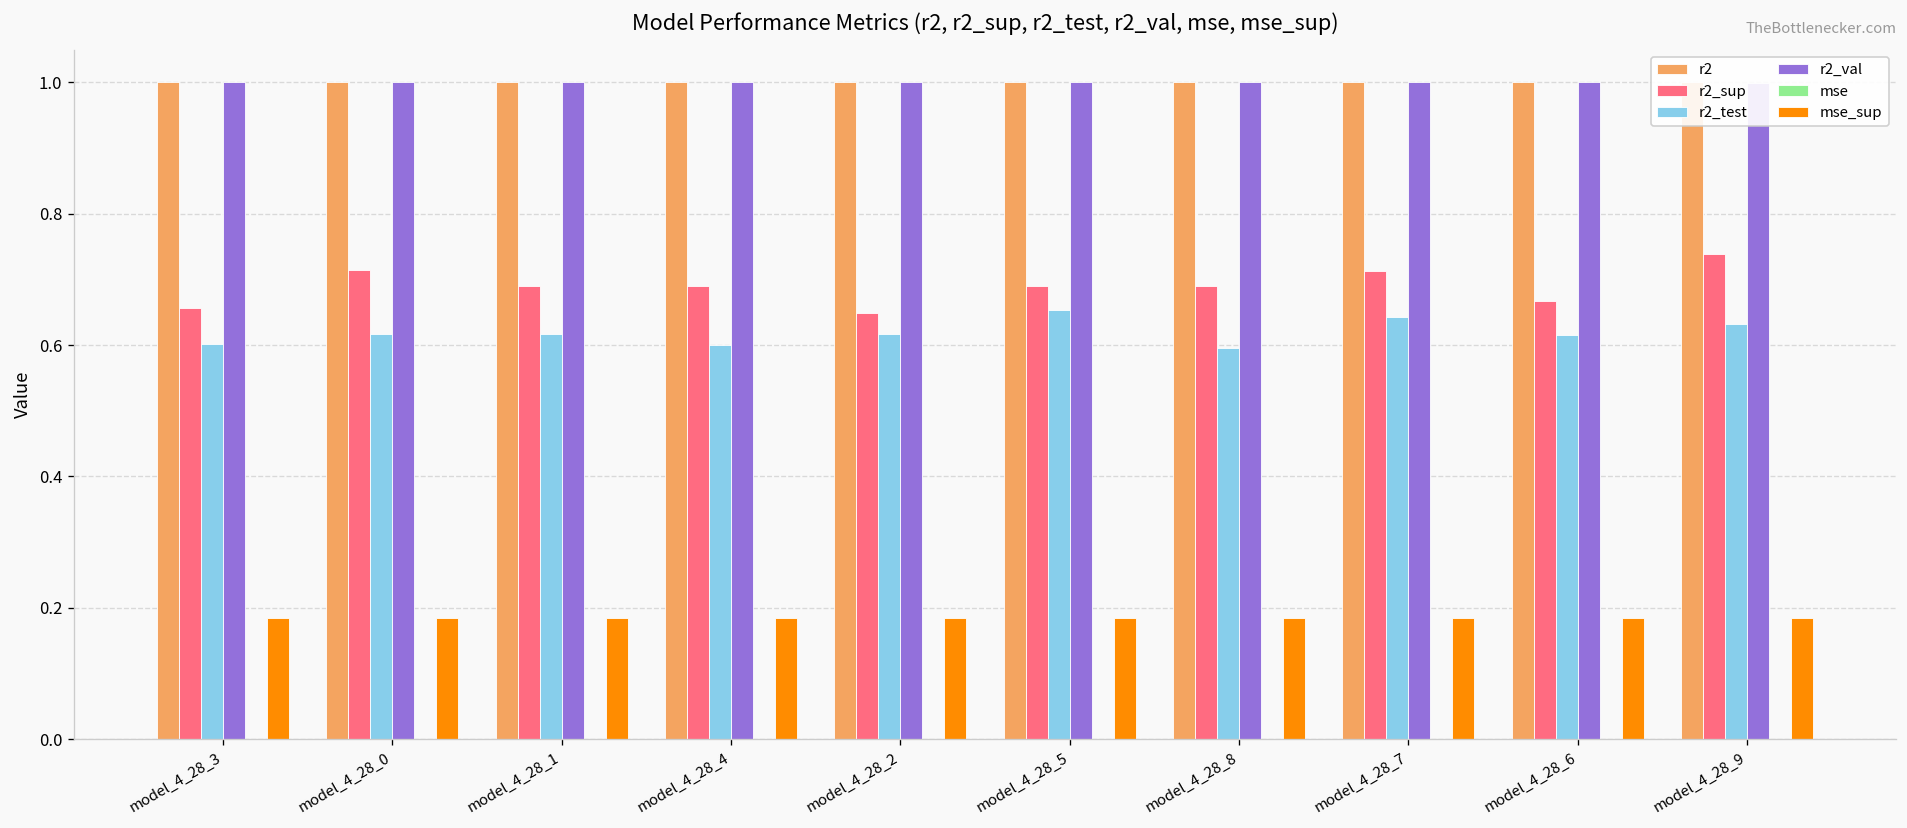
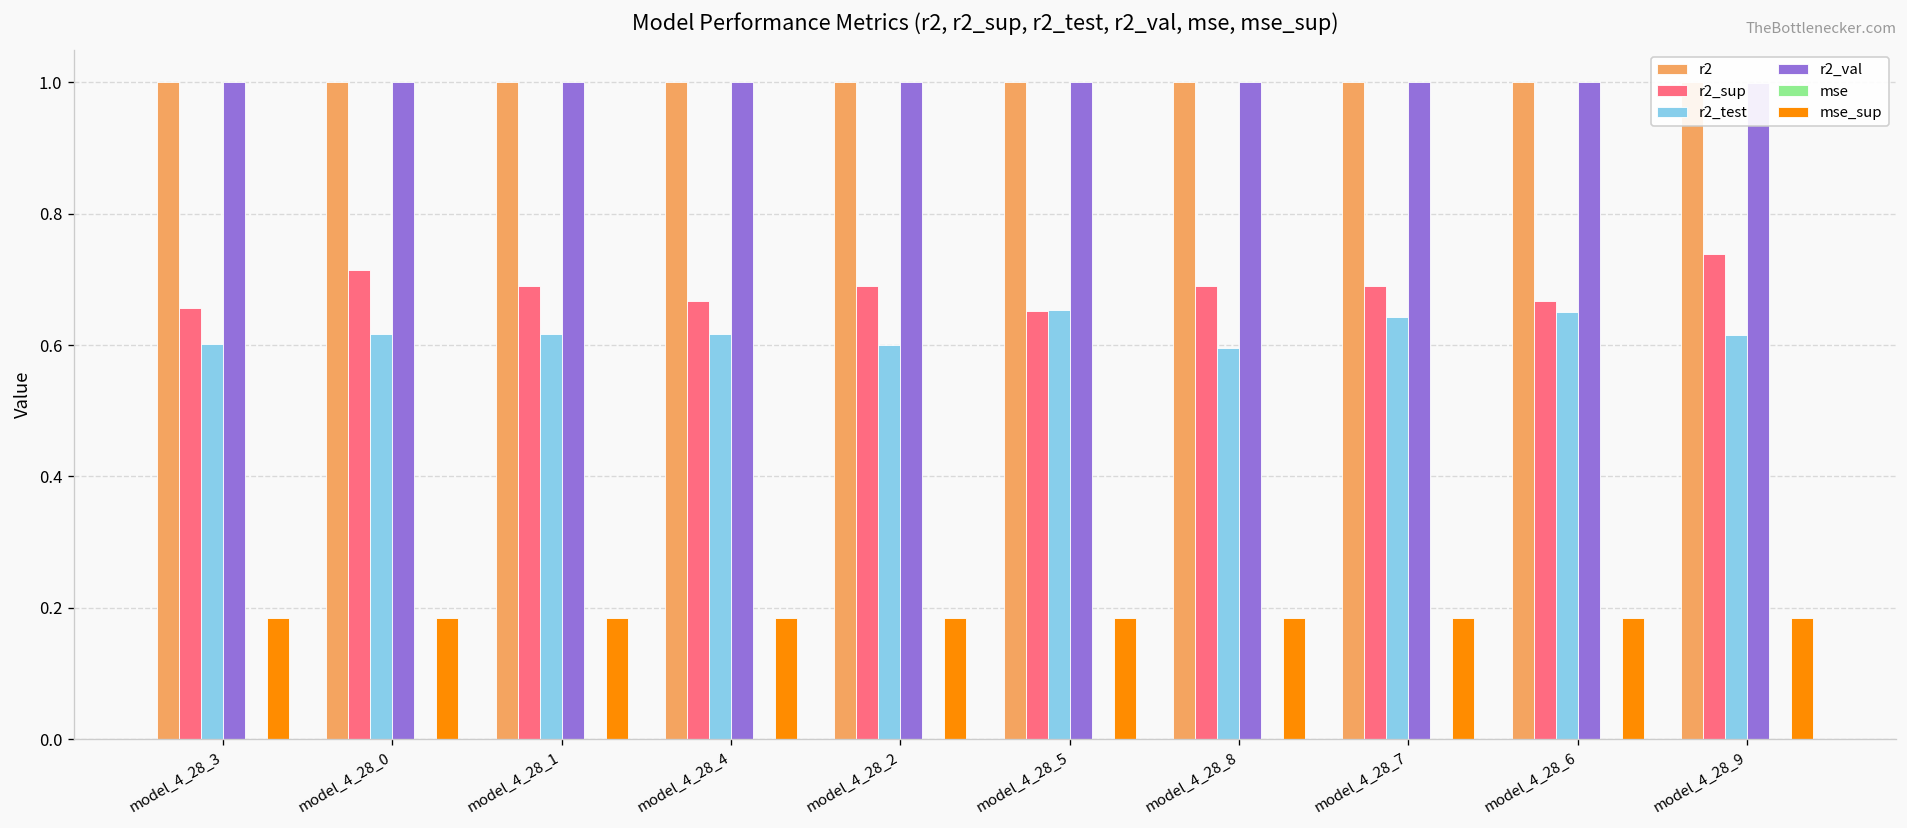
r2_sup, model_4_28_4: 0.69 -> 0.67
r2_test, model_4_28_4: 0.60 -> 0.62
r2_sup, model_4_28_2: 0.65 -> 0.69
r2_test, model_4_28_2: 0.62 -> 0.60
r2_sup, model_4_28_5: 0.69 -> 0.65
r2_sup, model_4_28_7: 0.71 -> 0.69
r2_test, model_4_28_6: 0.62 -> 0.65
r2_test, model_4_28_9: 0.63 -> 0.61
